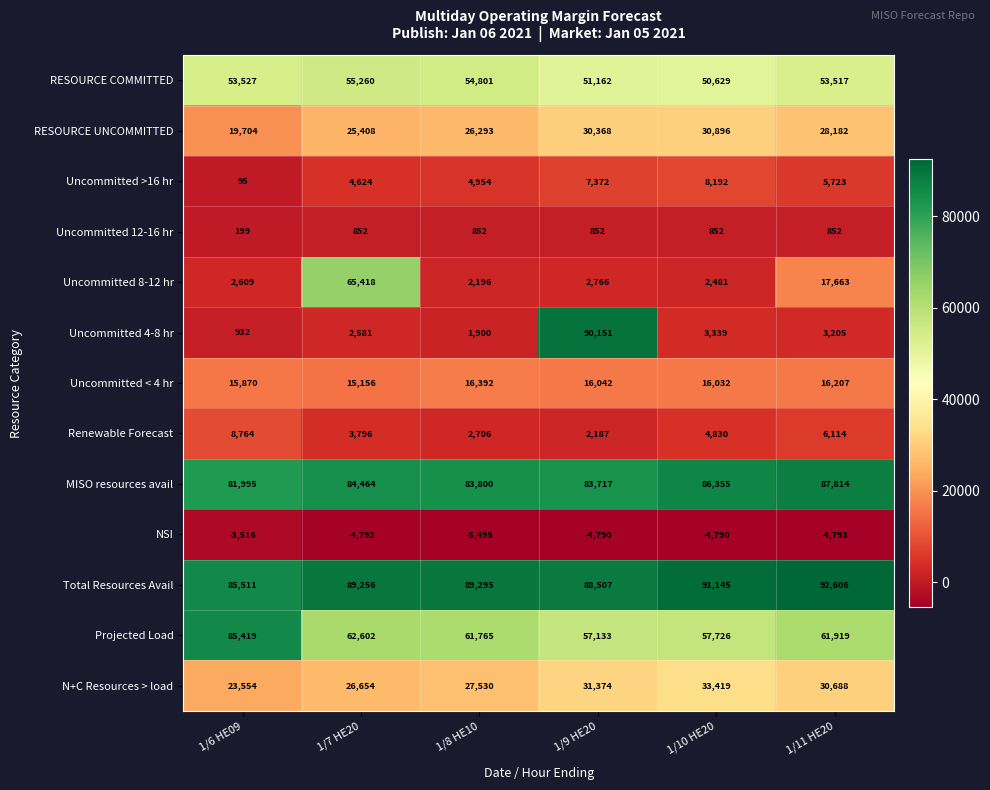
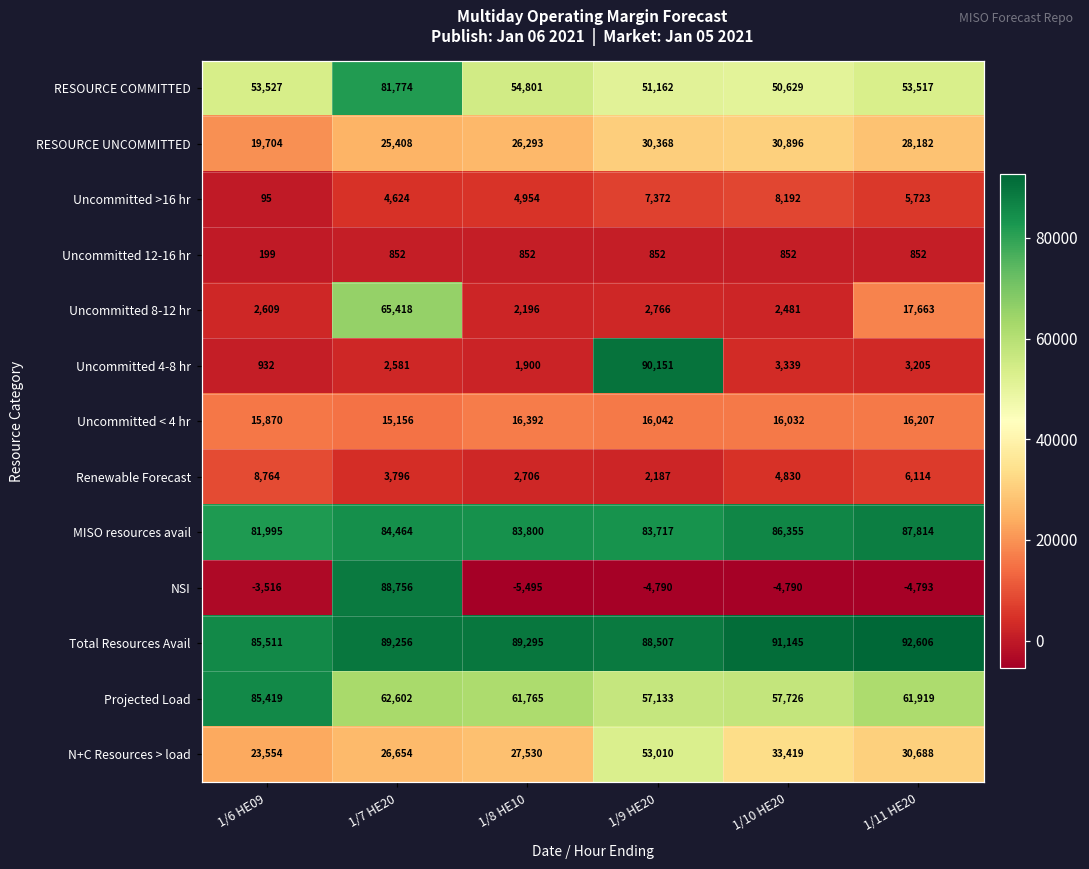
RESOURCE COMMITTED, 1/7 HE20: 55,260 -> 81,774
NSI, 1/7 HE20: -4,792 -> 88,756
N+C Resources > load, 1/9 HE20: 31,374 -> 53,010
